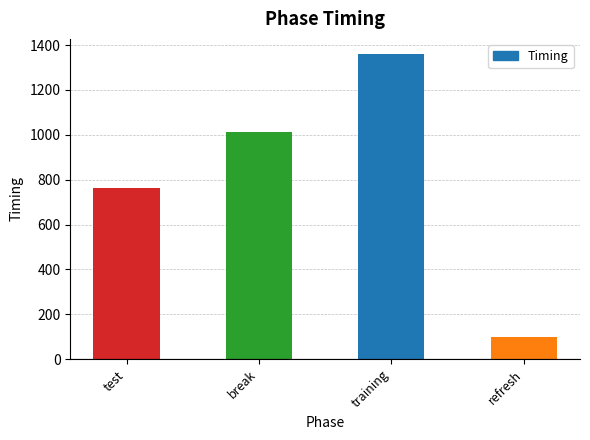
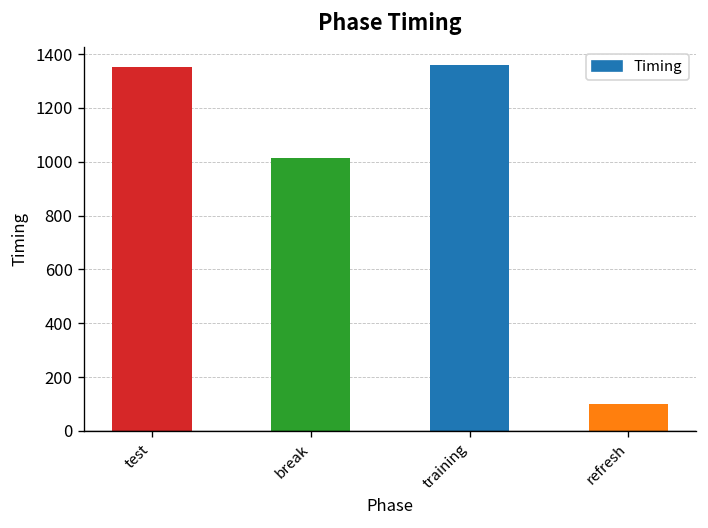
test: 760 -> 1350
